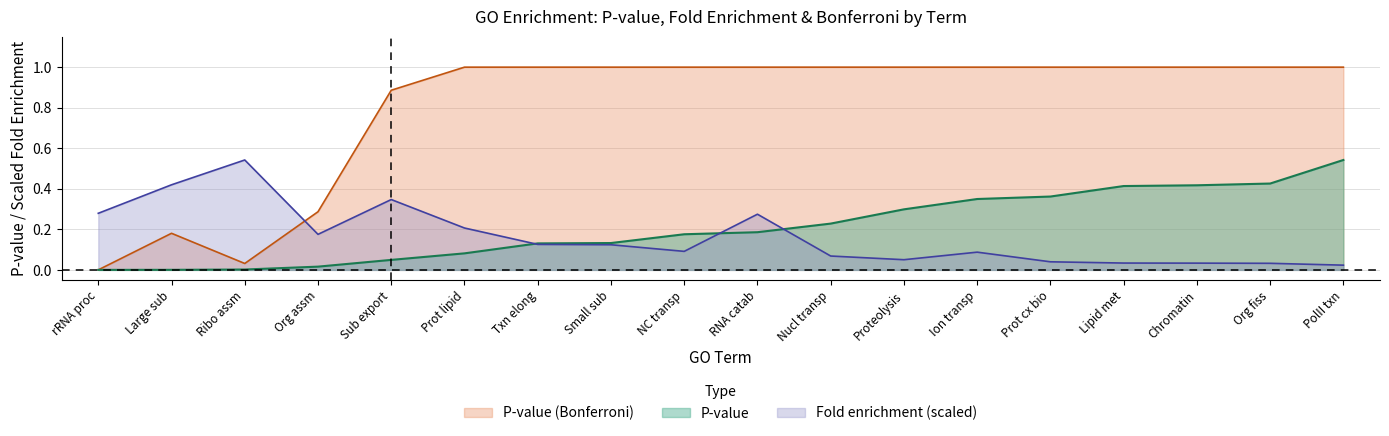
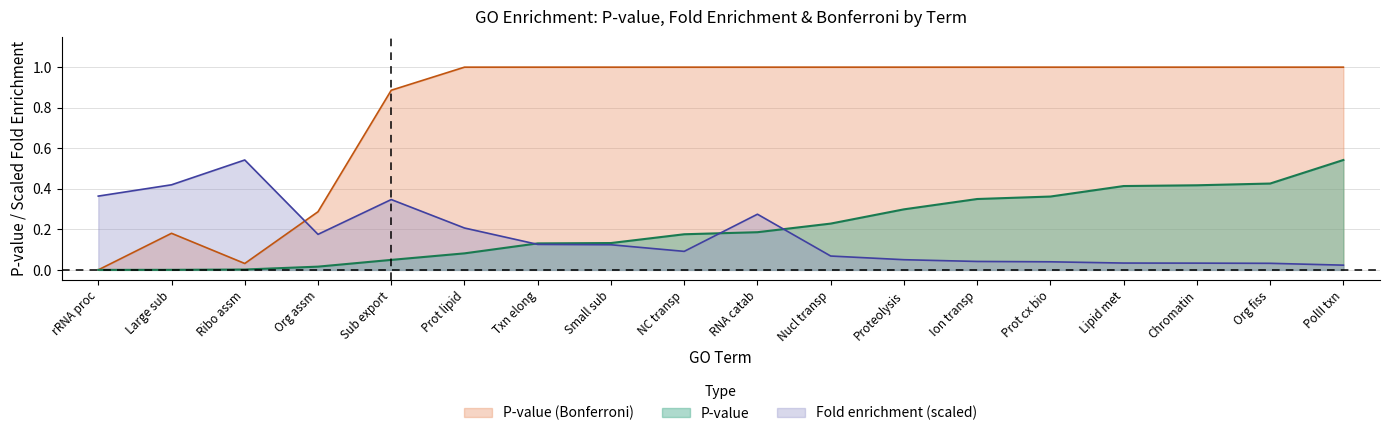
Fold enrichment (scaled), rRNA proc: 0.28 -> 0.36
Fold enrichment (scaled), Ion transp: 0.09 -> 0.04
